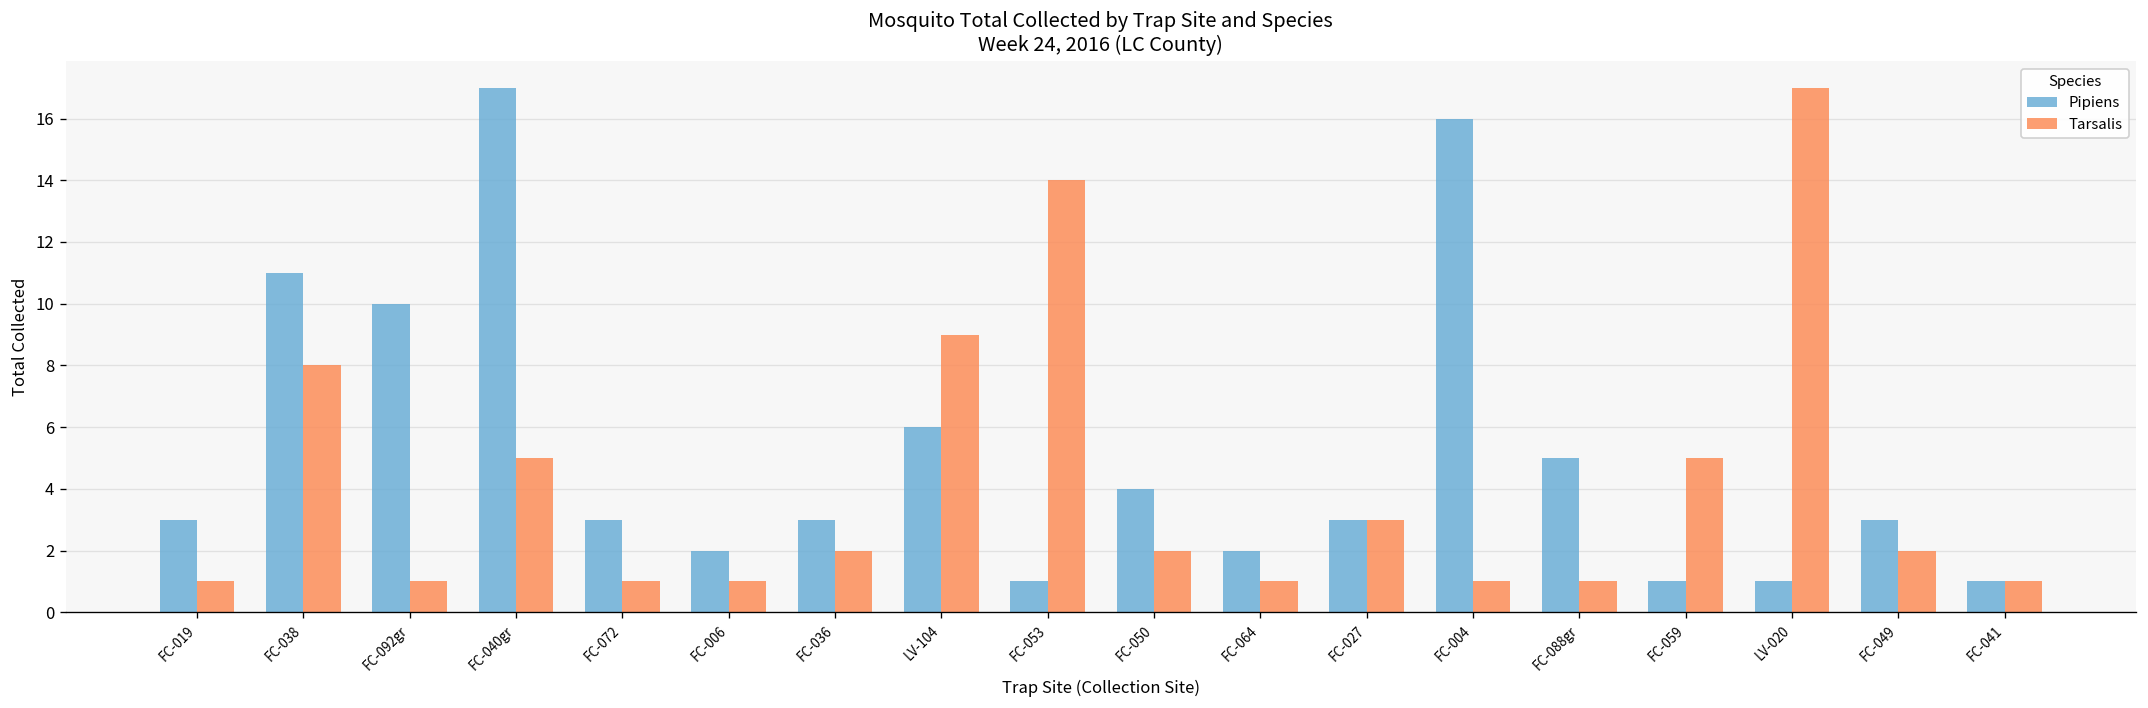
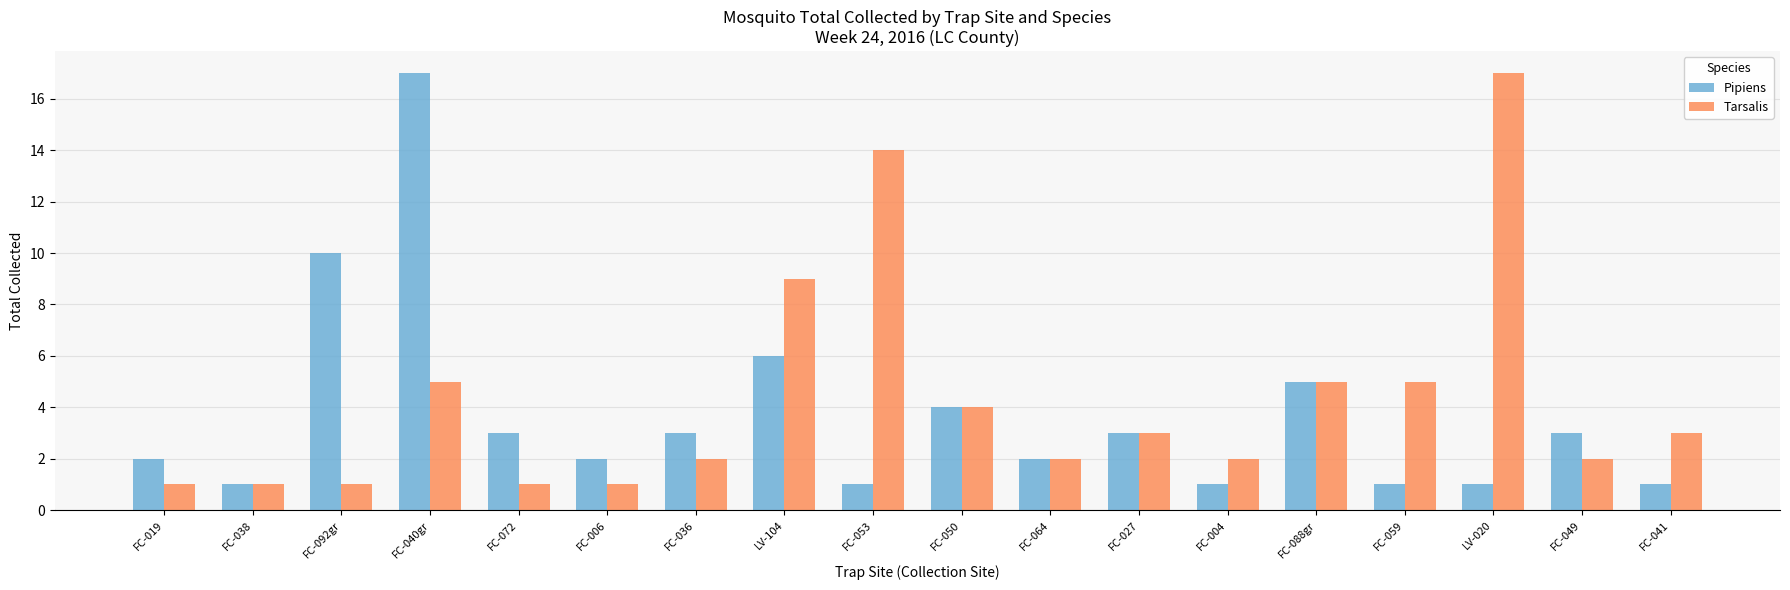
Pipiens, FC-019: 3 -> 2
Pipiens, FC-038: 11 -> 1
Tarsalis, FC-038: 8 -> 1
Tarsalis, FC-050: 2 -> 4
Tarsalis, FC-064: 1 -> 2
Pipiens, FC-004: 16 -> 1
Tarsalis, FC-004: 1 -> 2
Tarsalis, FC-088gr: 1 -> 5
Tarsalis, FC-041: 1 -> 3
